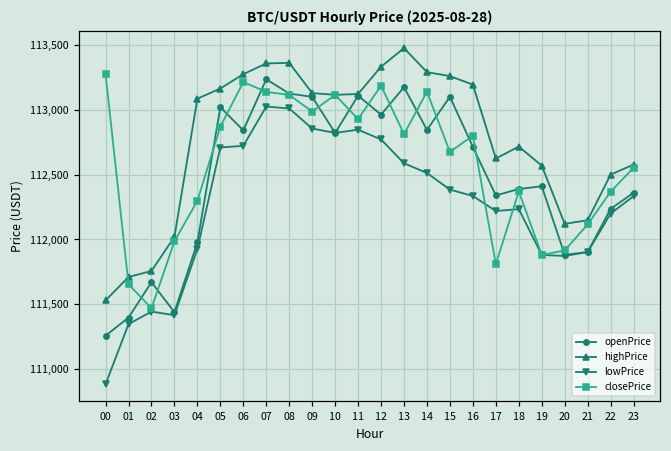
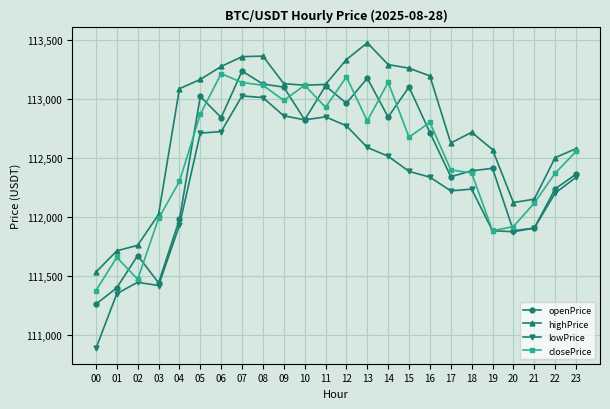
closePrice, 00: 113,280 -> 111,370
closePrice, 17: 111,810 -> 112,400
